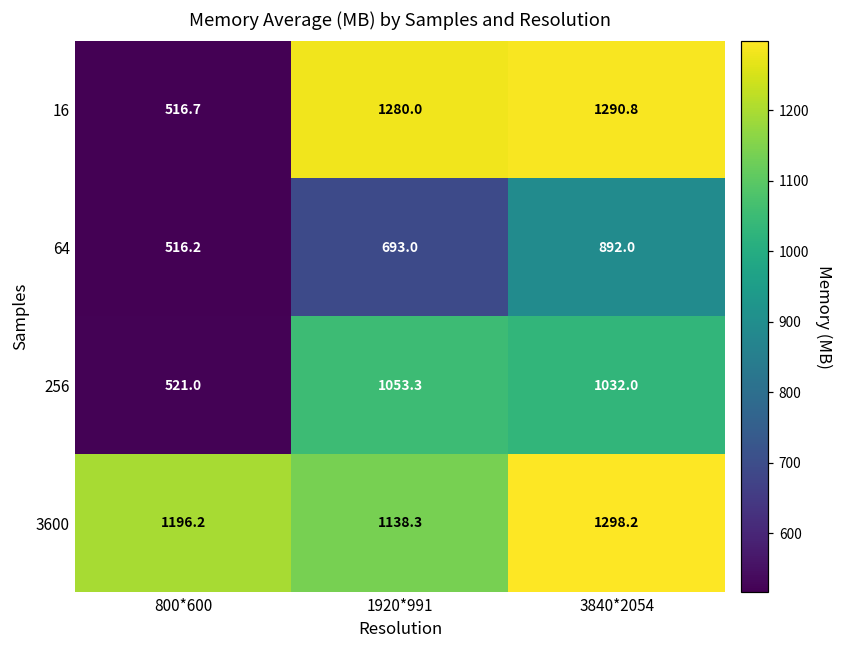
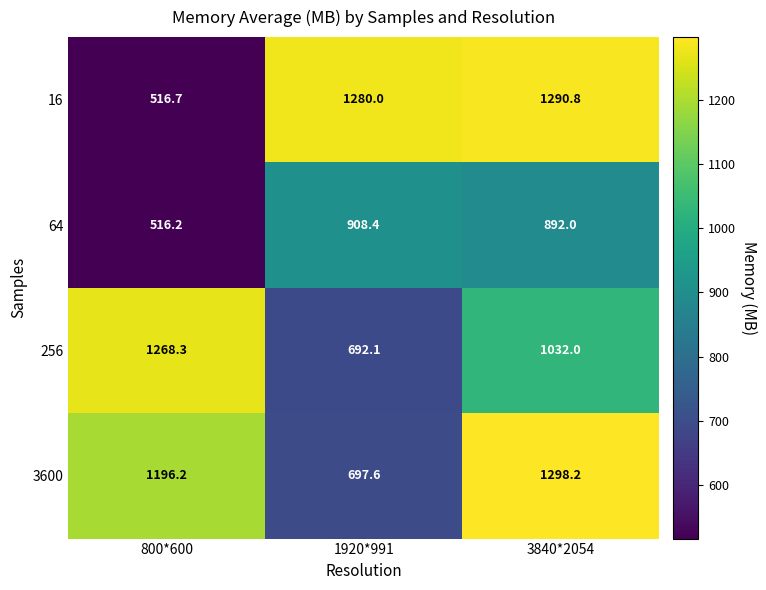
64, 1920*991: 693.0 -> 908.4
256, 800*600: 521.0 -> 1268.3
256, 1920*991: 1053.3 -> 692.1
3600, 1920*991: 1138.3 -> 697.6
